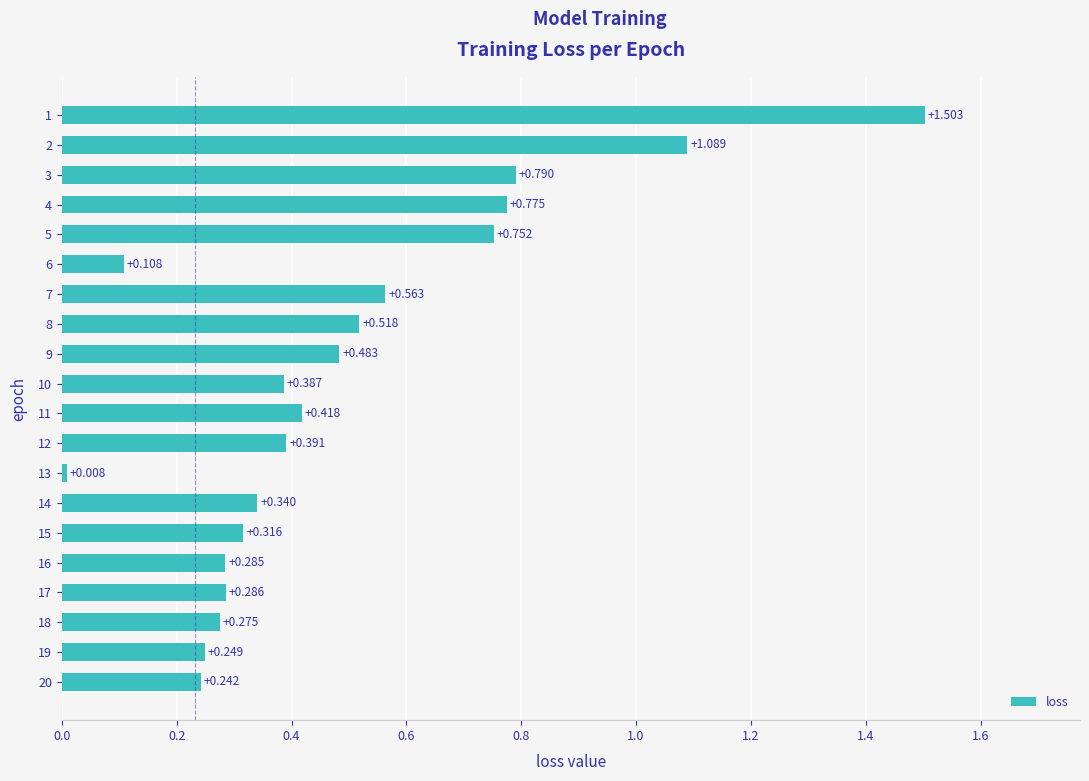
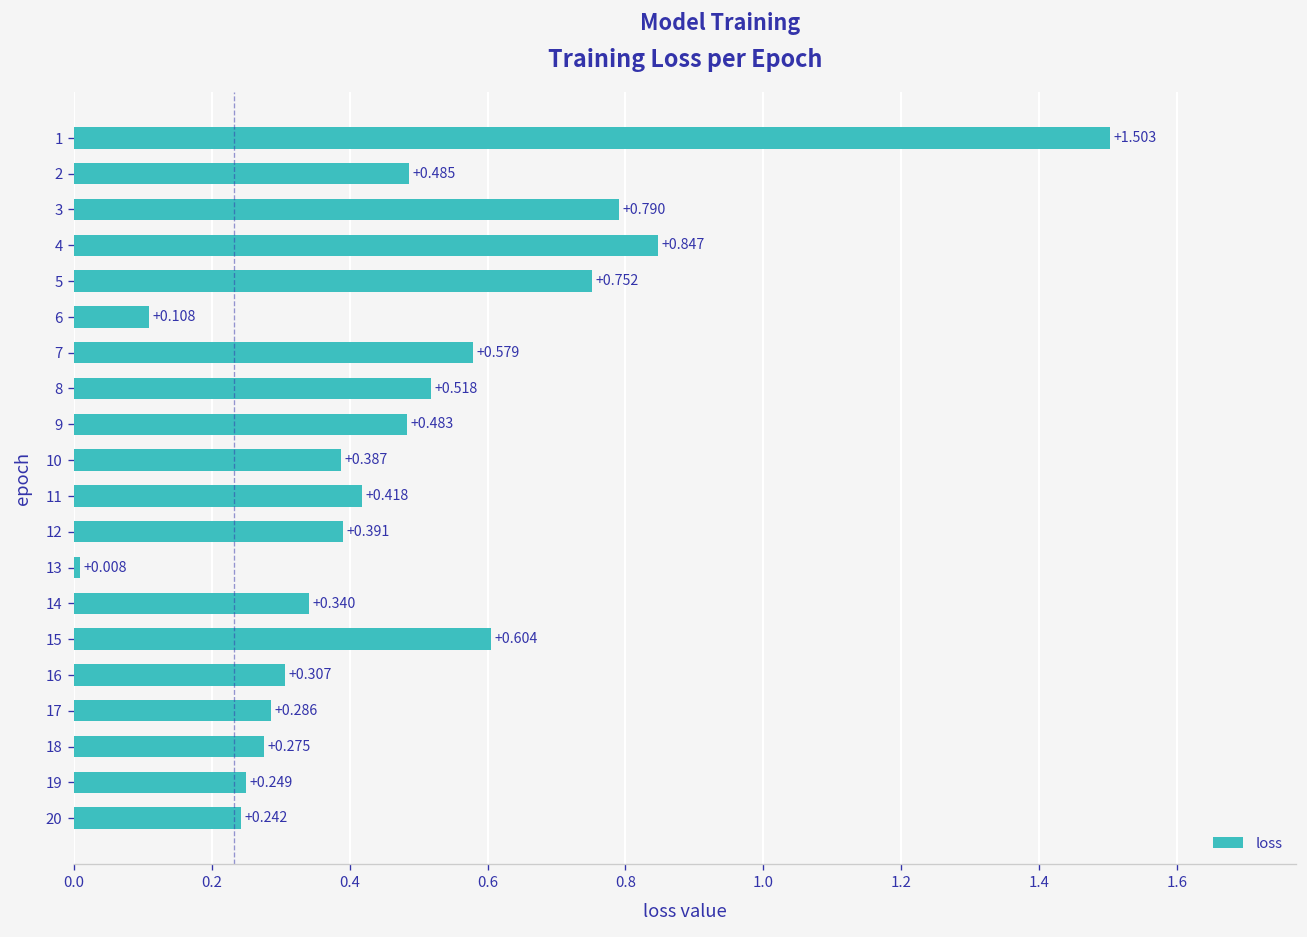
2: +1.089 -> +0.485
4: +0.775 -> +0.847
7: +0.563 -> +0.579
15: +0.316 -> +0.604
16: +0.285 -> +0.307
